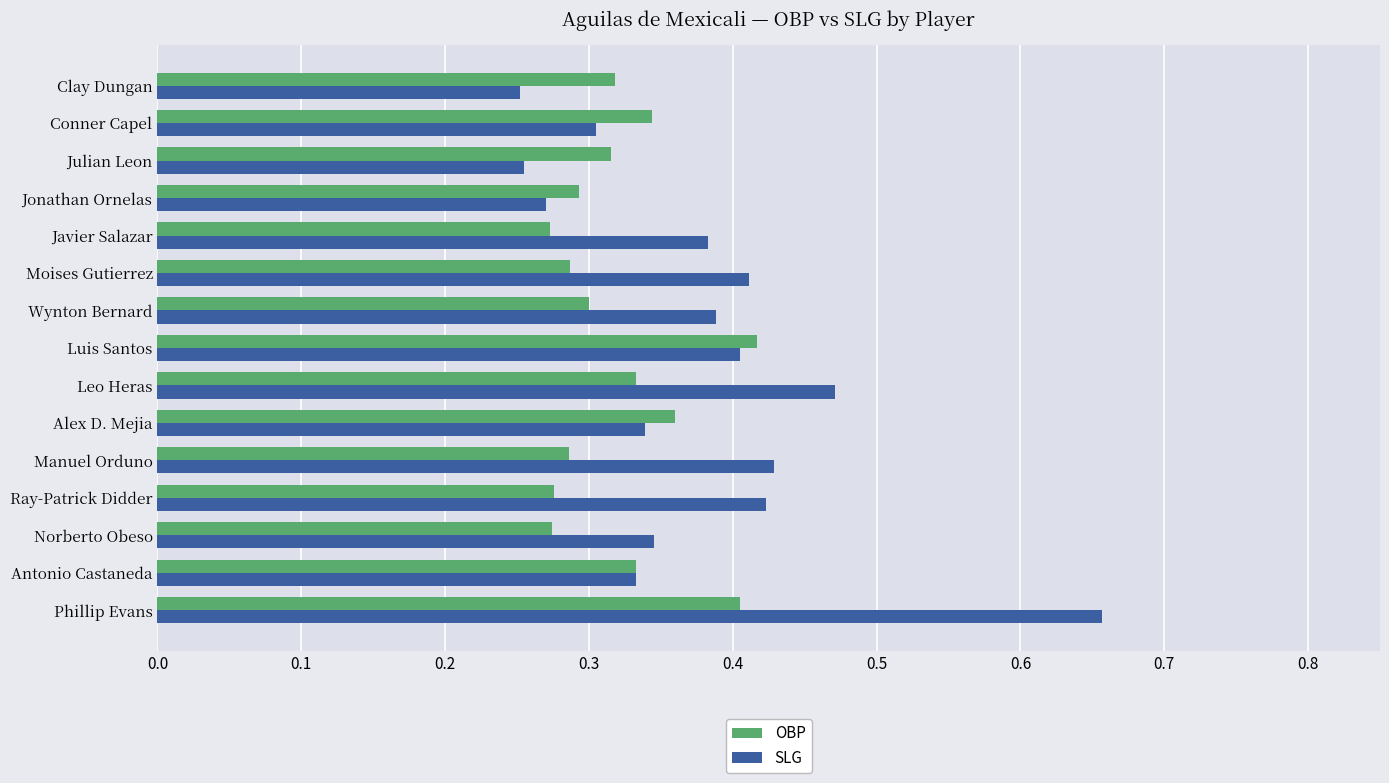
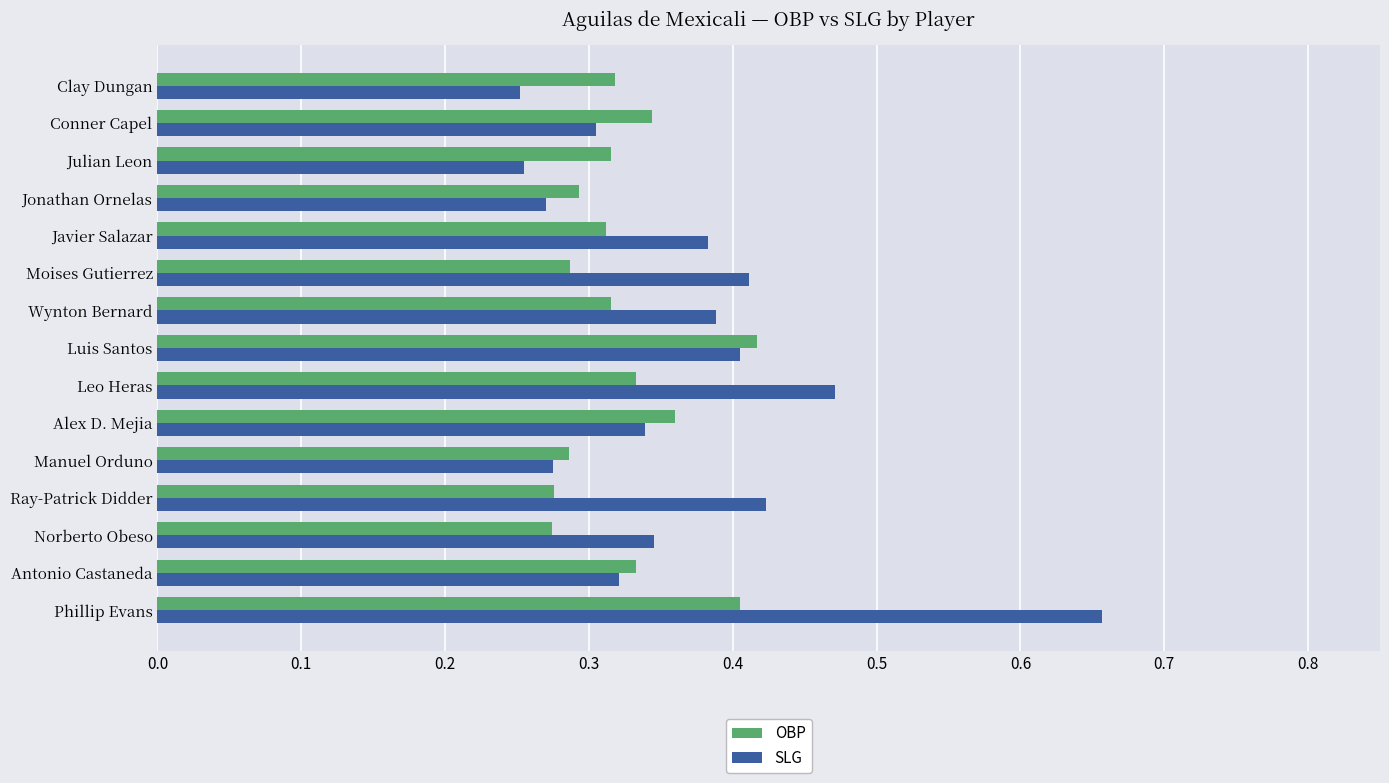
OBP, Javier Salazar: 0.273 -> 0.312
OBP, Wynton Bernard: 0.300 -> 0.315
SLG, Manuel Orduno: 0.429 -> 0.275
SLG, Antonio Castaneda: 0.333 -> 0.321
